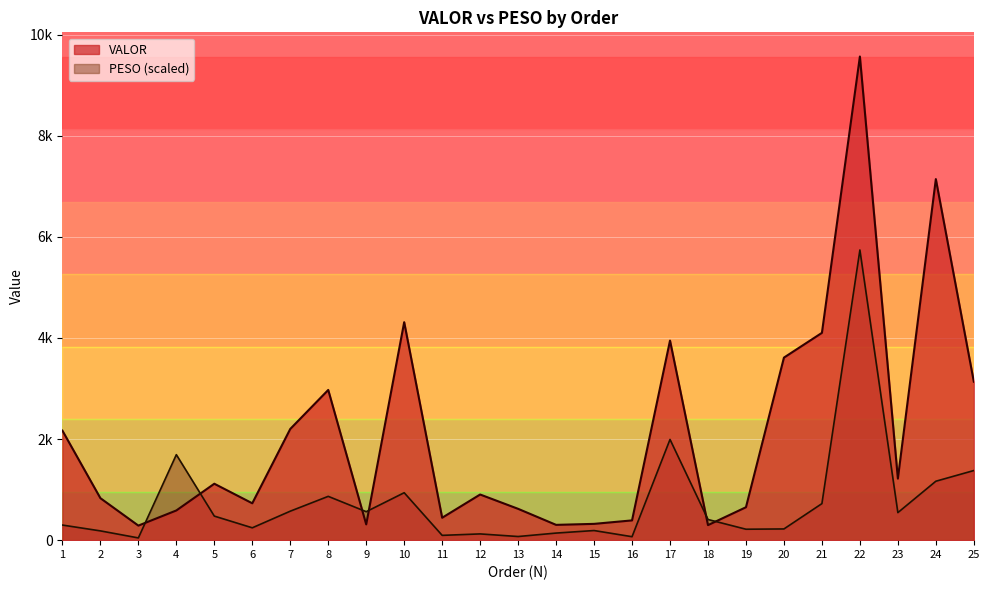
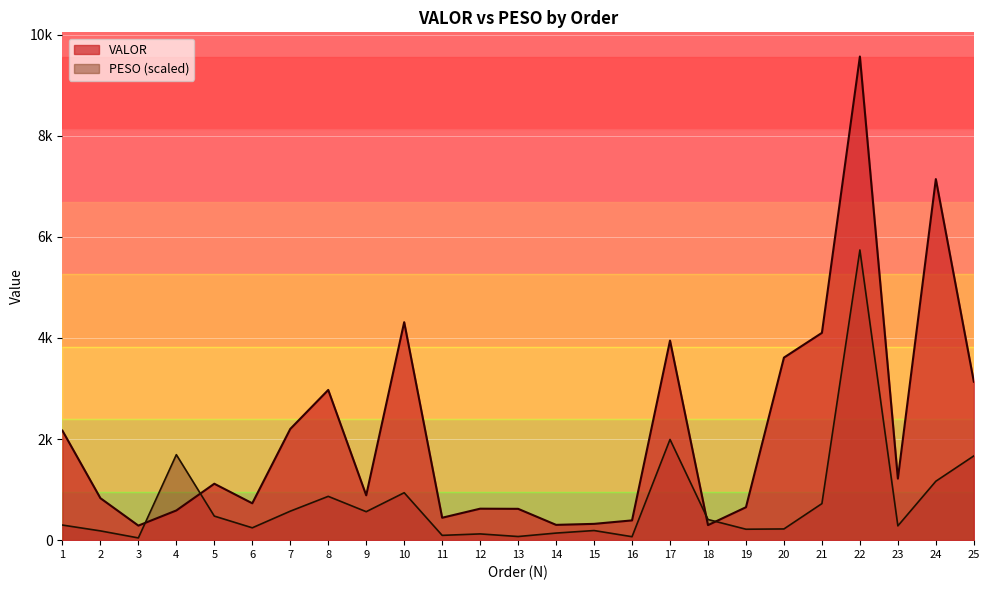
VALOR, 9: 300 -> 900
VALOR, 12: 900 -> 600
PESO (scaled), 23: 500 -> 300
PESO (scaled), 25: 1400 -> 1700
